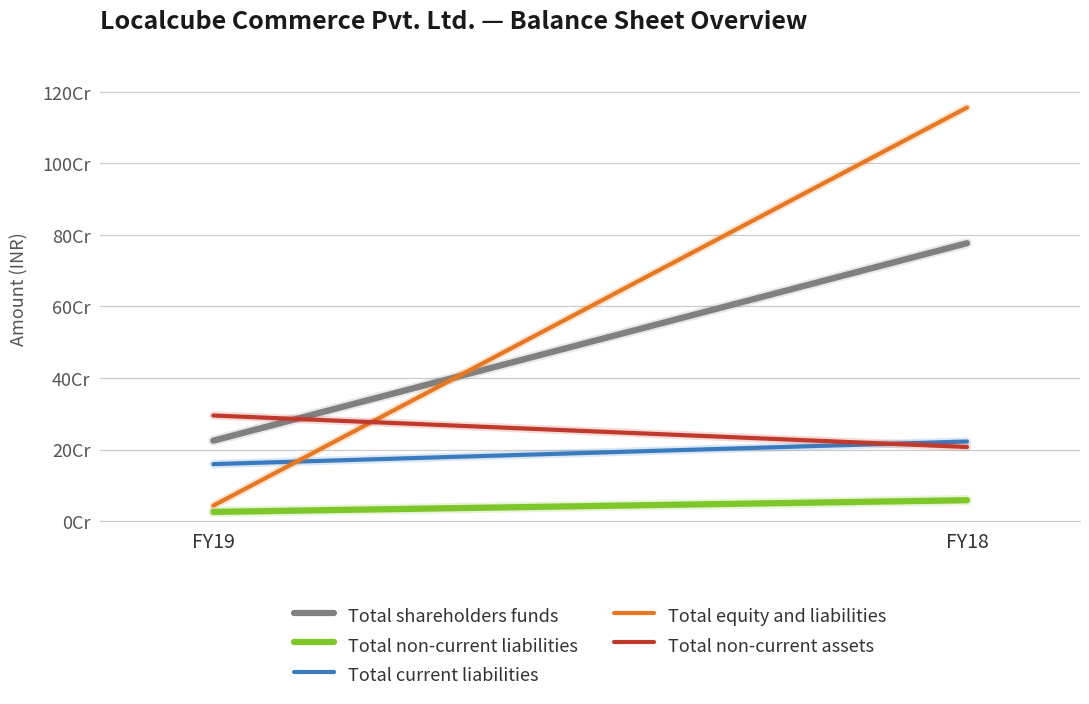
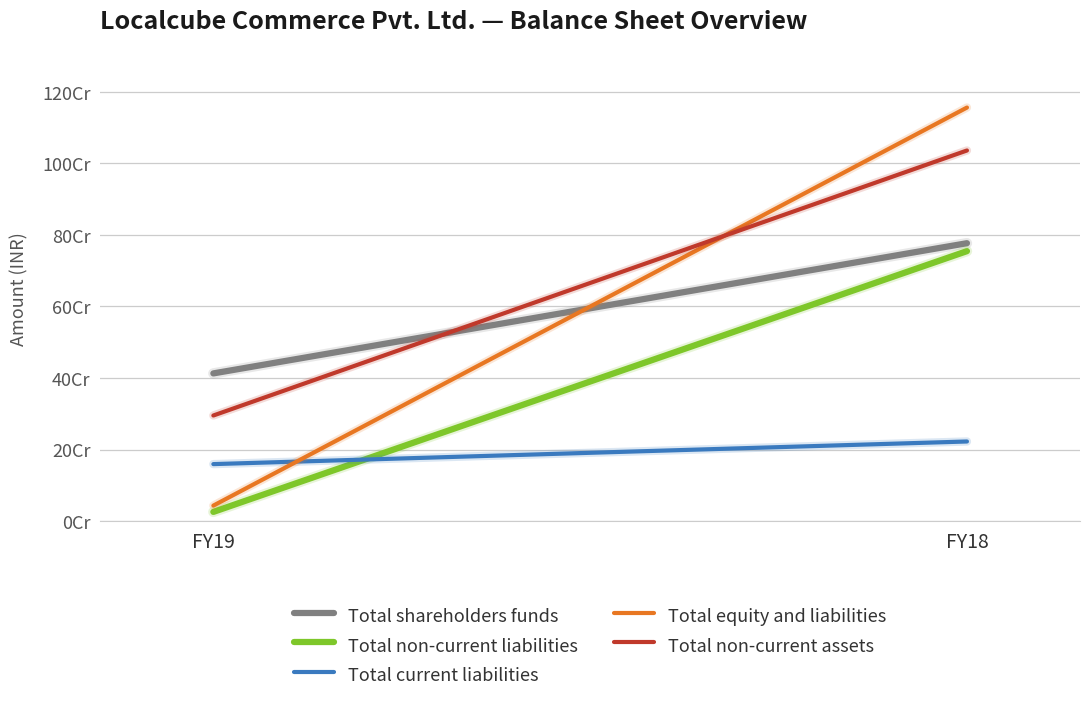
Total shareholders funds, FY19: 22Cr -> 41Cr
Total non-current liabilities, FY18: 6Cr -> 75Cr
Total non-current assets, FY18: 21Cr -> 104Cr
